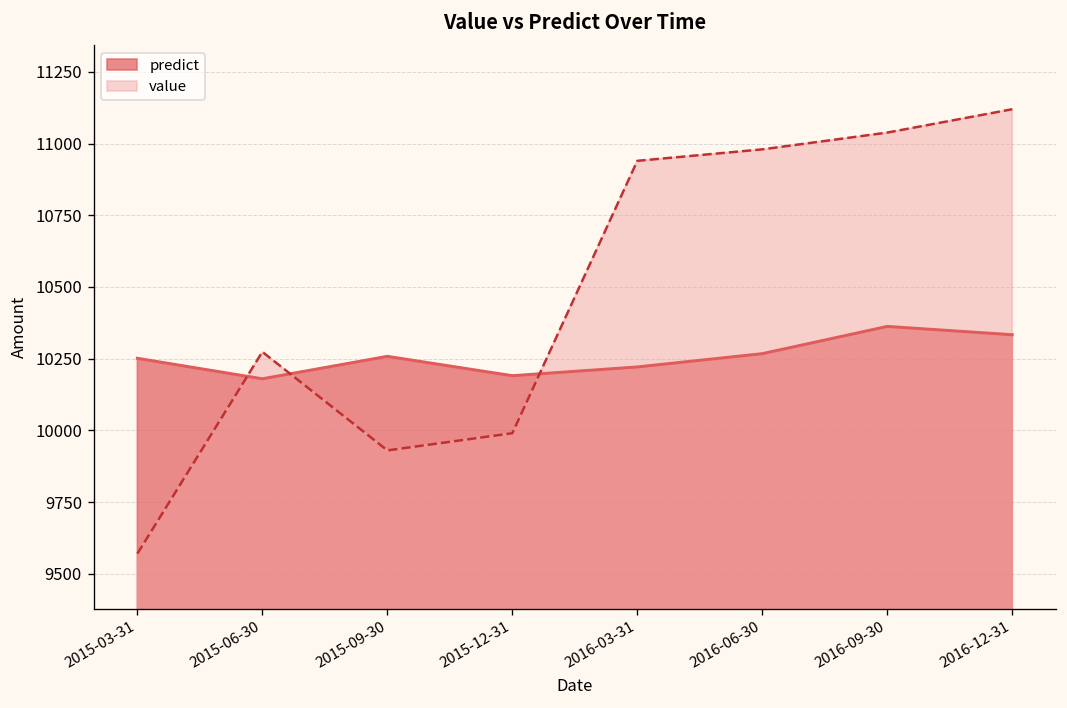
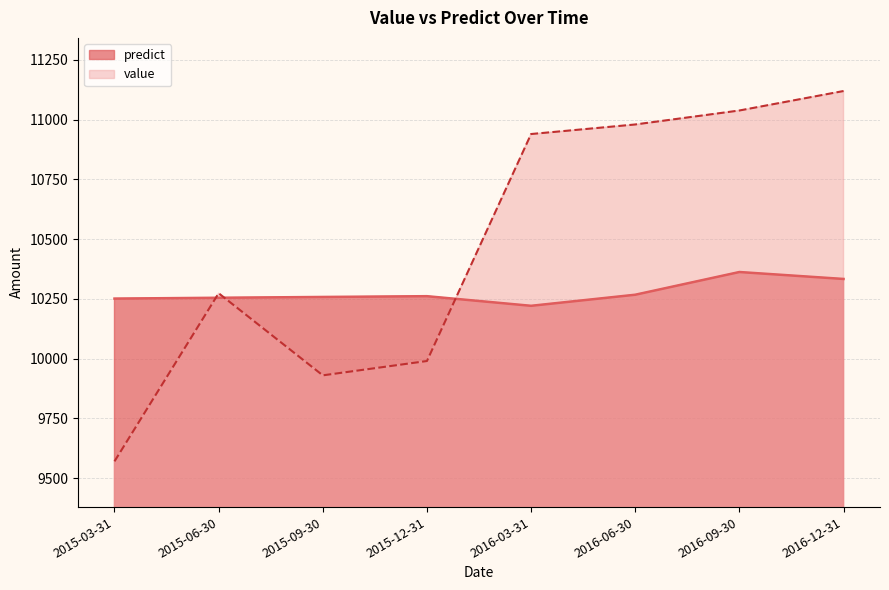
predict, 2015-06-30: 10180 -> 10250
predict, 2015-12-31: 10190 -> 10260
